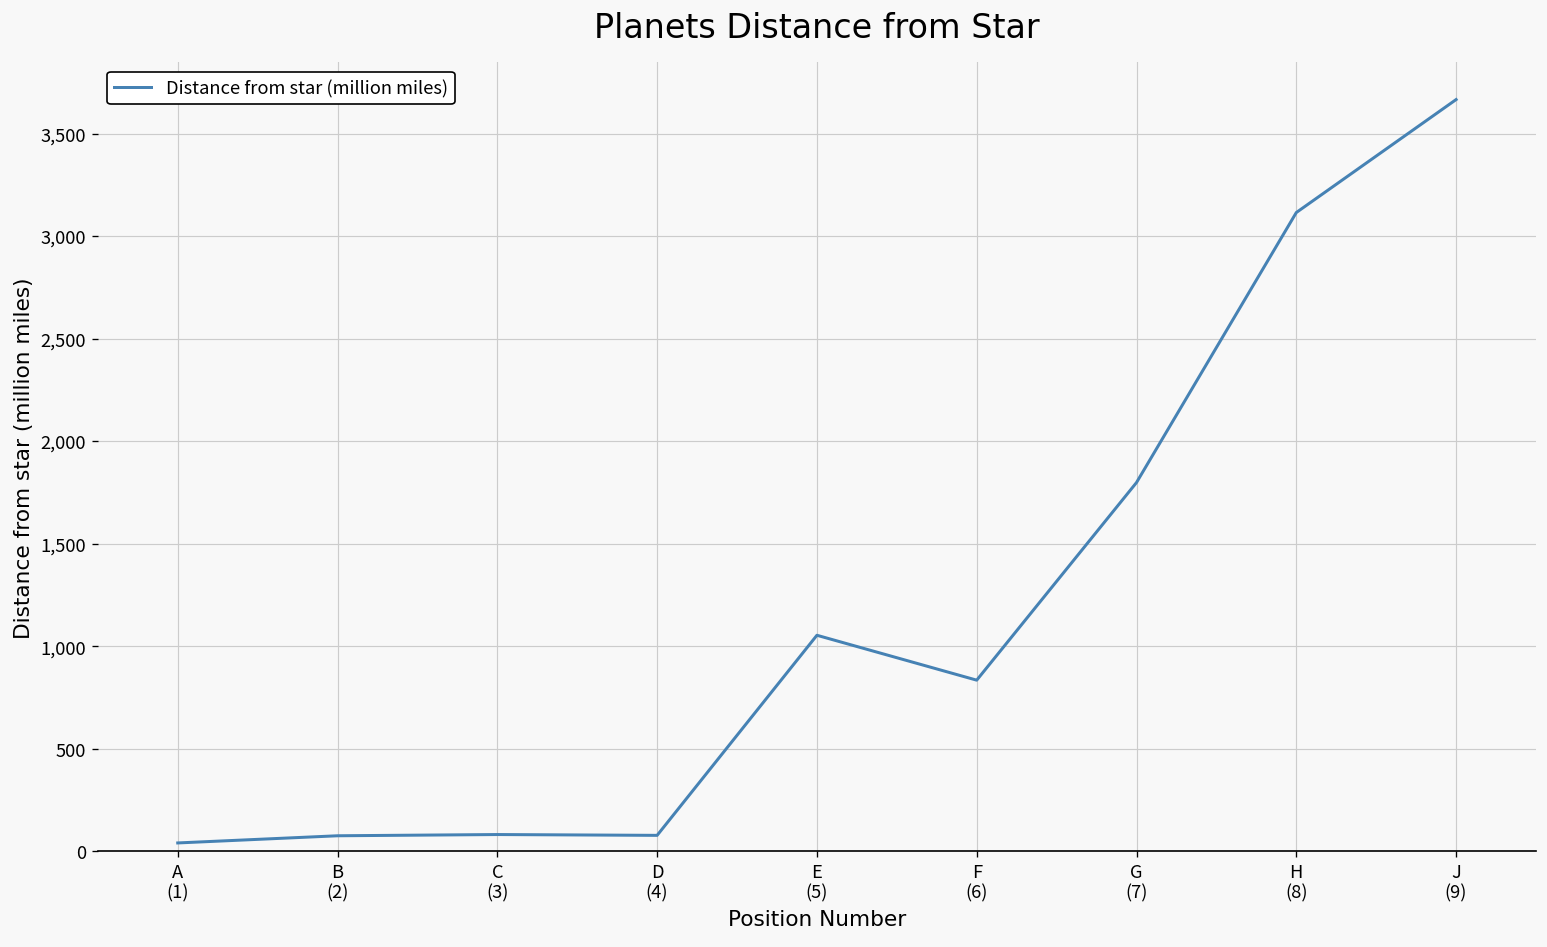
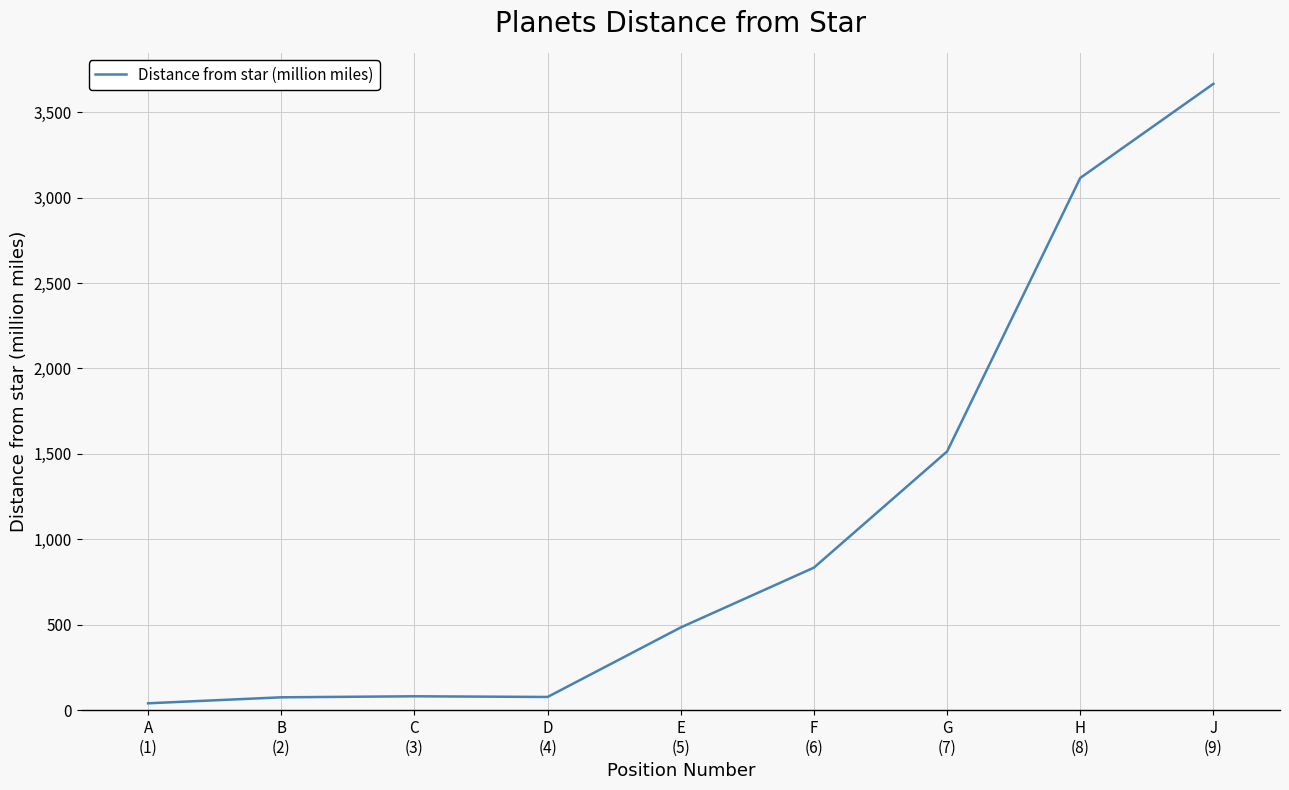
E (5): 1,050 -> 480
G (7): 1,800 -> 1,510
